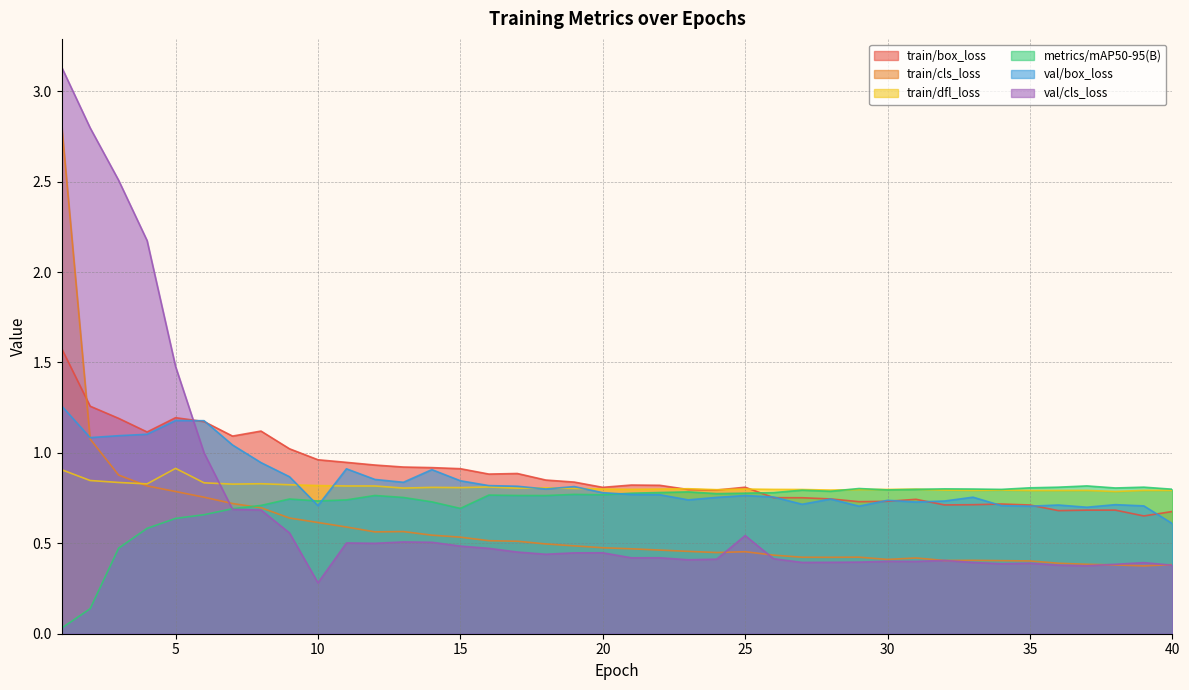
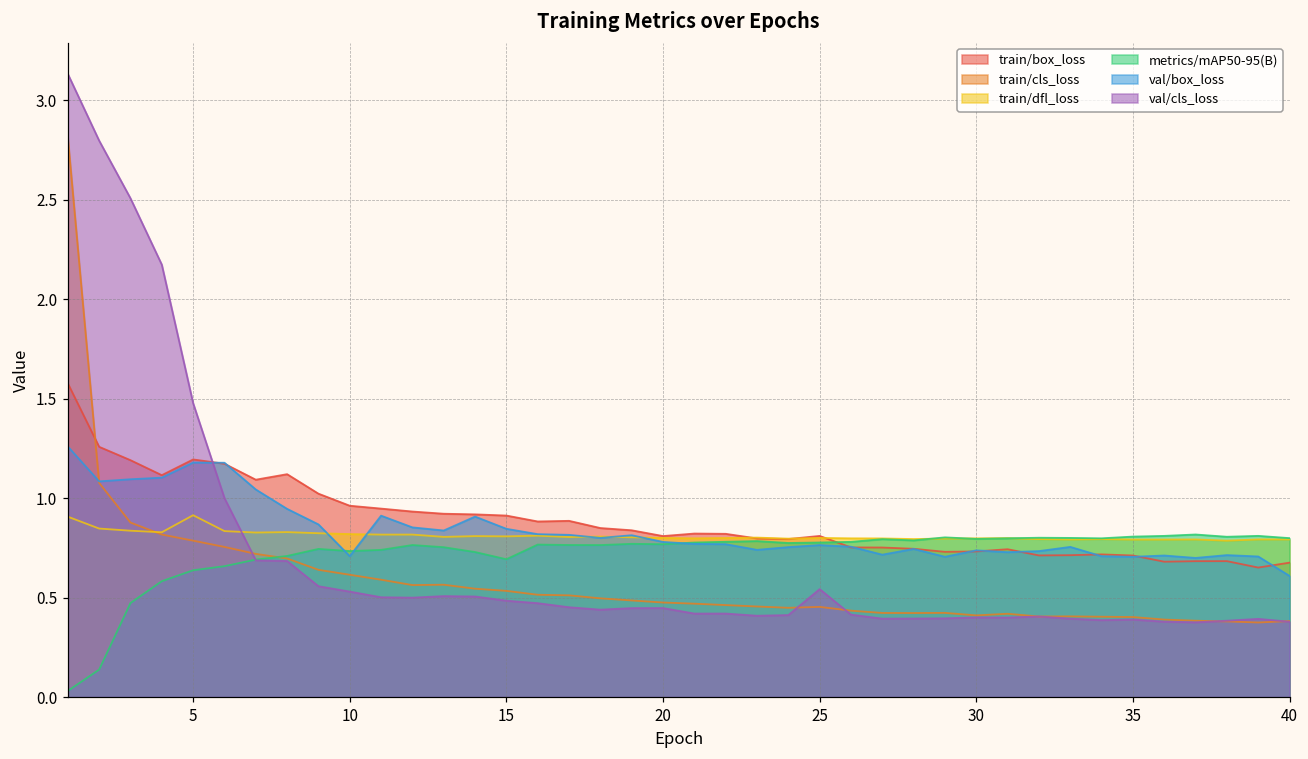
val/cls_loss, 10: 0.28 -> 0.53
